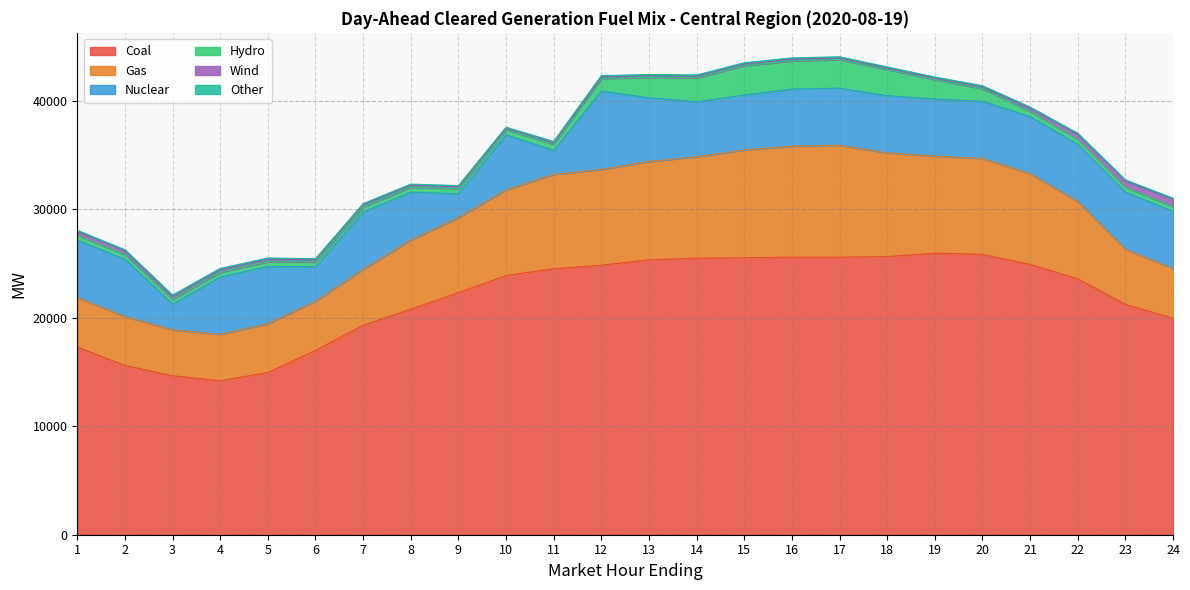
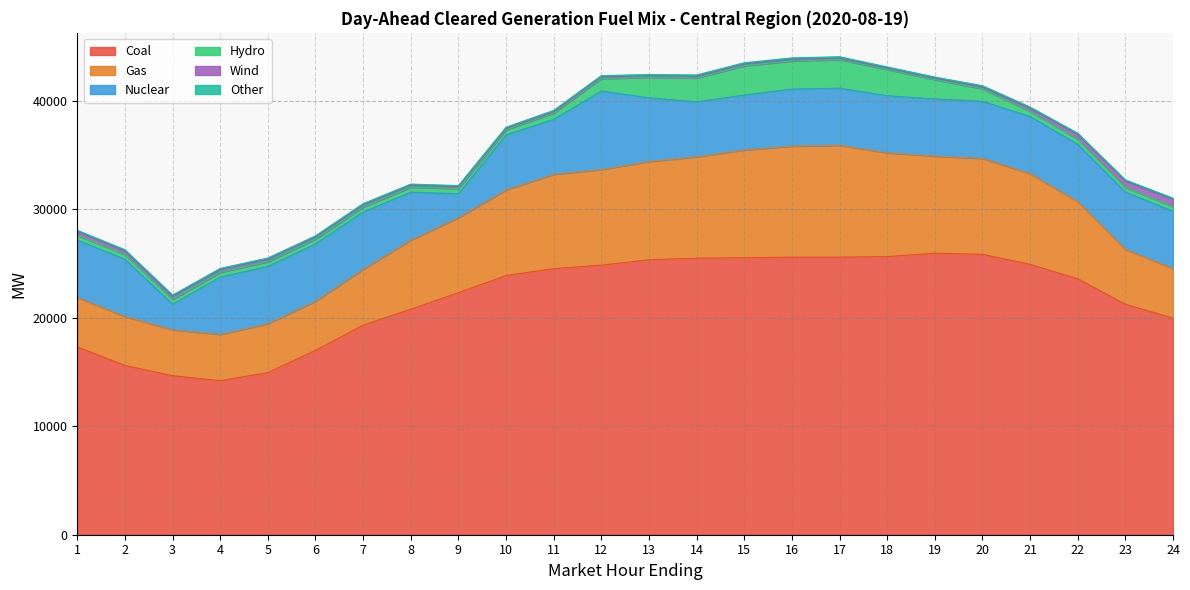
Nuclear, 6: 3200 -> 5300
Nuclear, 11: 2200 -> 5100
